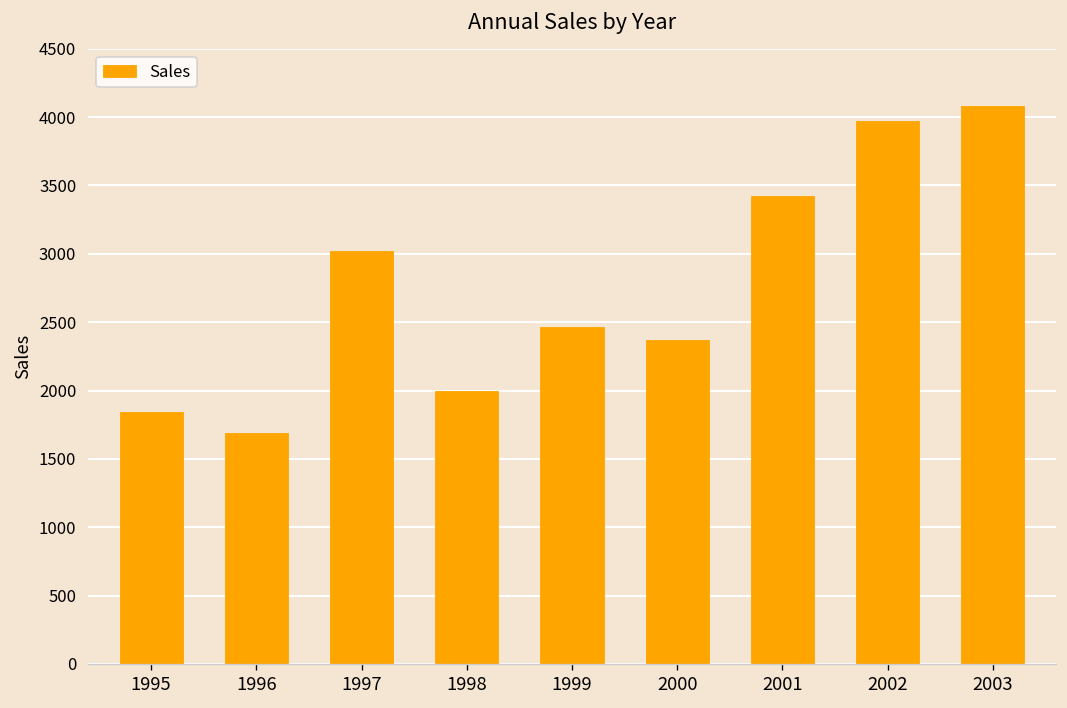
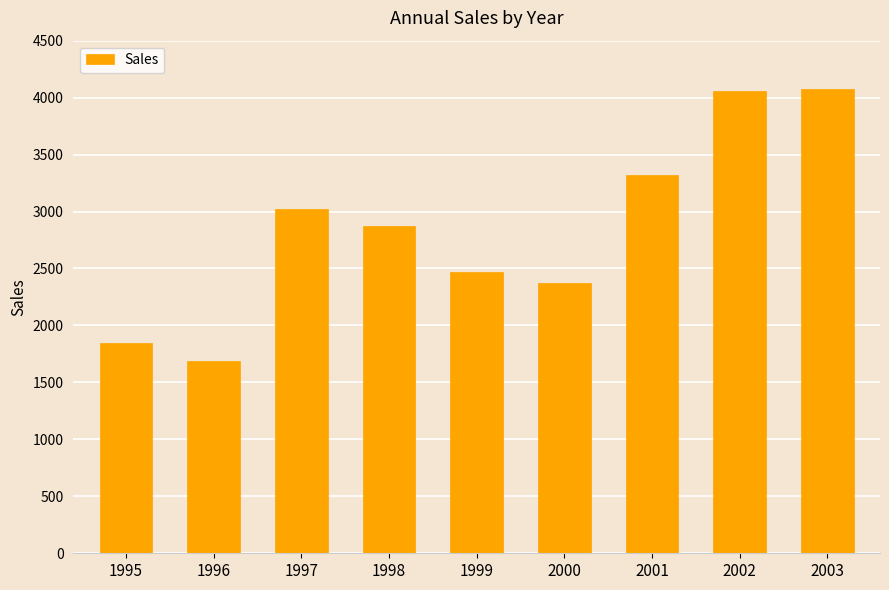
1998: 2000 -> 2880
2001: 3420 -> 3330
2002: 3970 -> 4060
